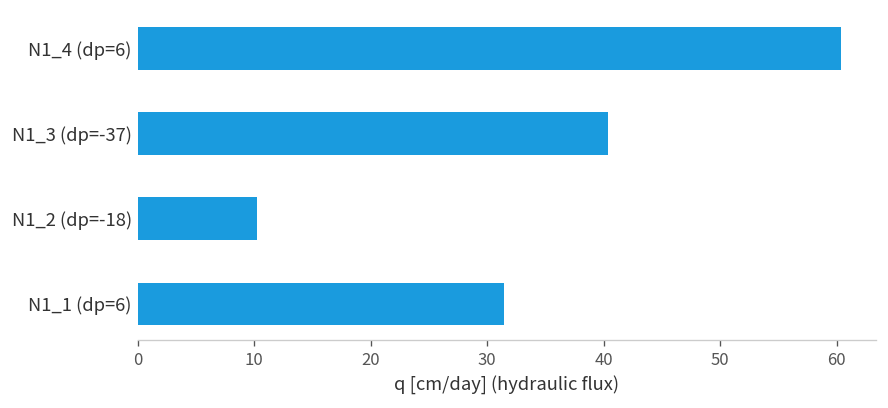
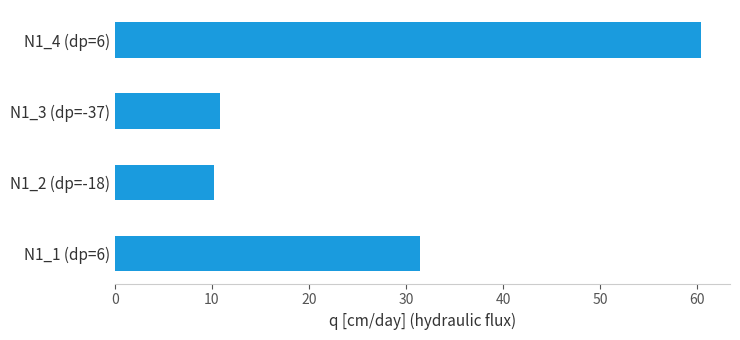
N1_3 (dp=-37): 40 -> 11
